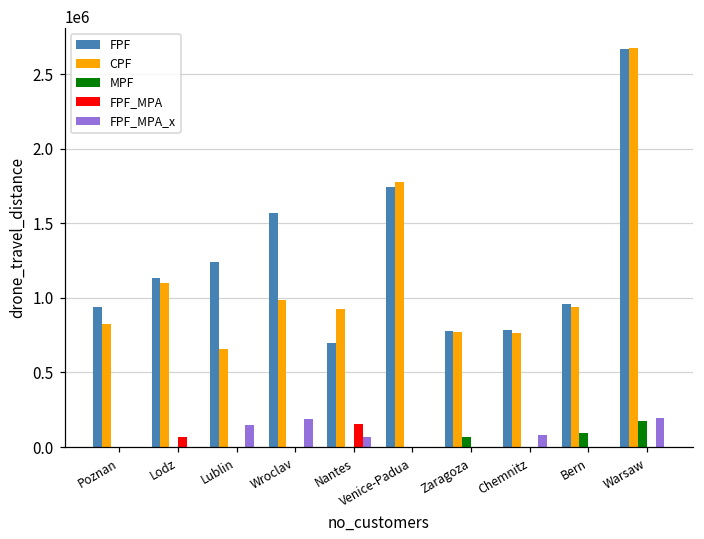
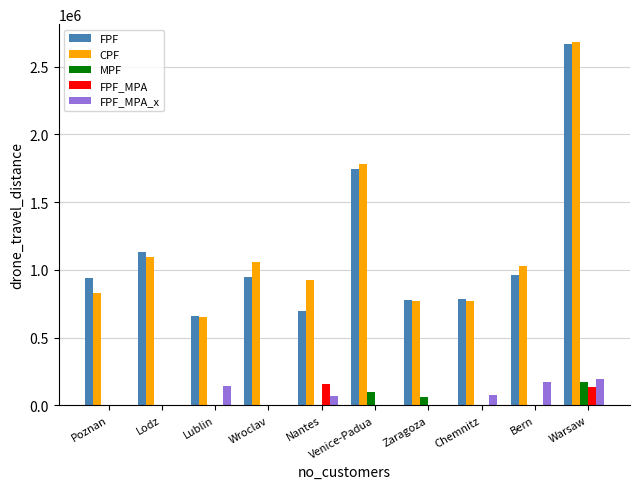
FPF_MPA, Lodz: 70000 -> 0
FPF, Lublin: 1240000 -> 660000
FPF, Wroclav: 1570000 -> 950000
CPF, Wroclav: 980000 -> 1060000
FPF_MPA_x, Wroclav: 190000 -> 0
MPF, Venice-Padua: 0 -> 100000
CPF, Bern: 940000 -> 1030000
MPF, Bern: 100000 -> 0
FPF_MPA_x, Bern: 0 -> 170000
FPF_MPA, Warsaw: 0 -> 140000
